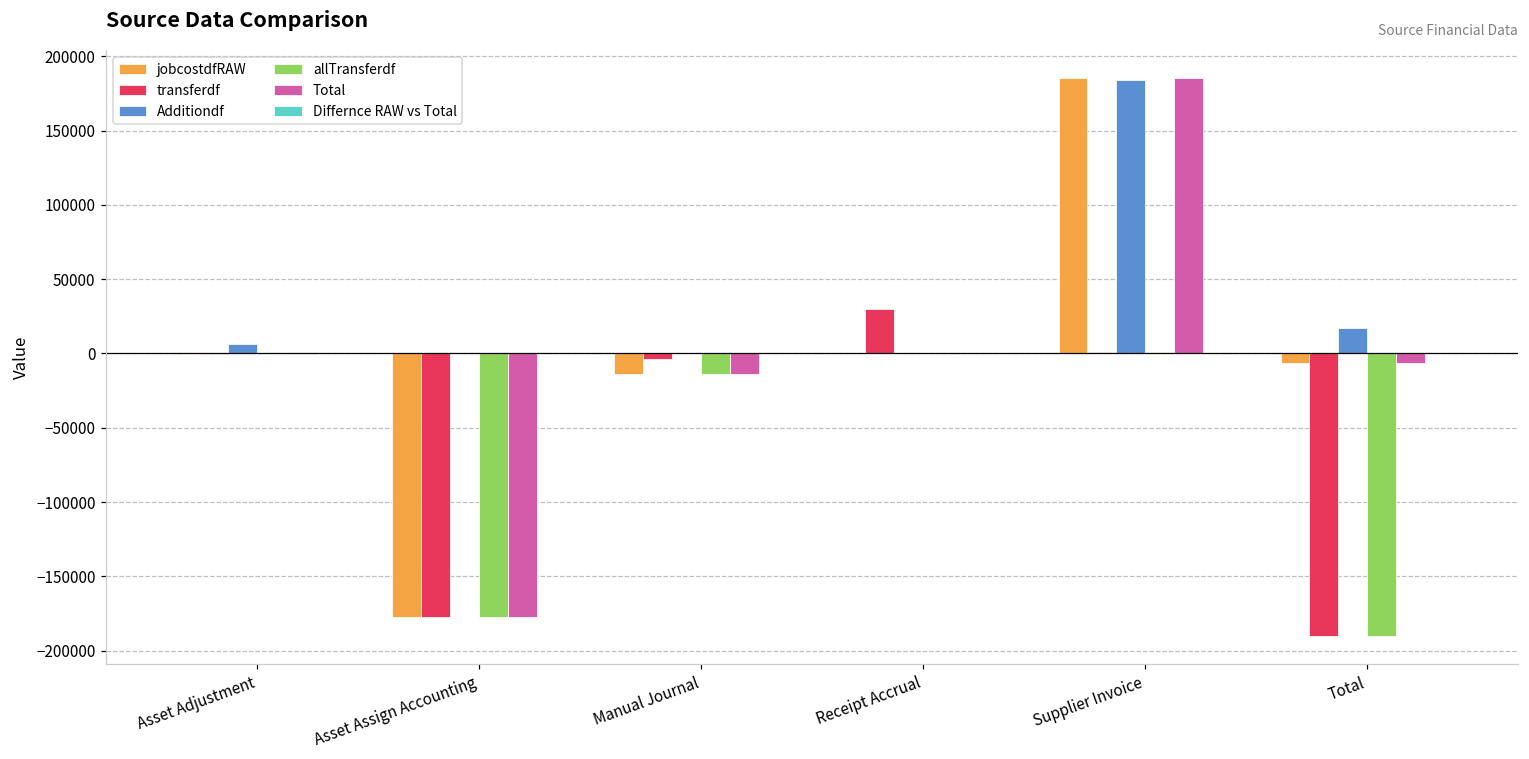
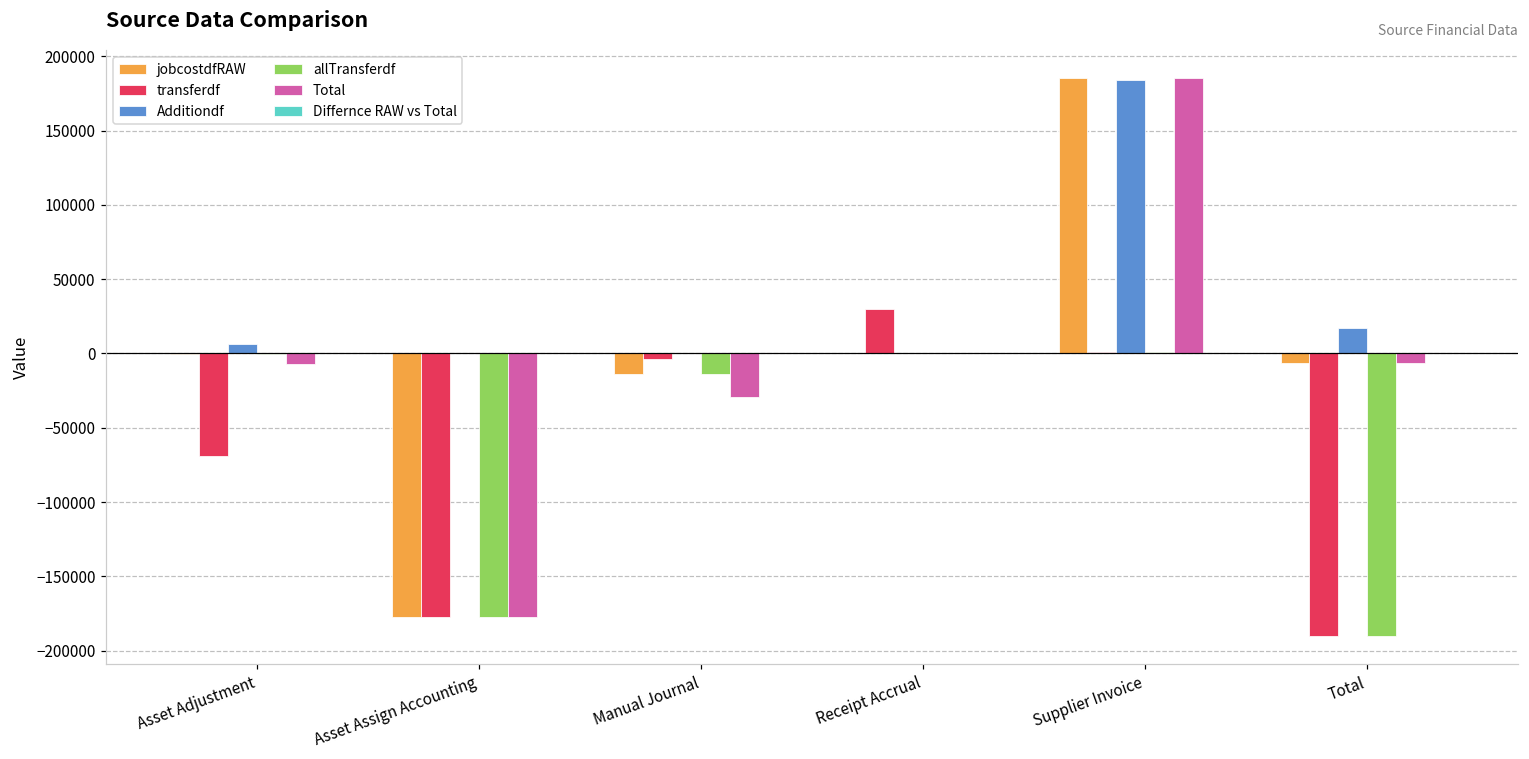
transferdf, Asset Adjustment: -1000 -> -69000
Total, Asset Adjustment: -1000 -> -7000
Total, Manual Journal: -14000 -> -29000
